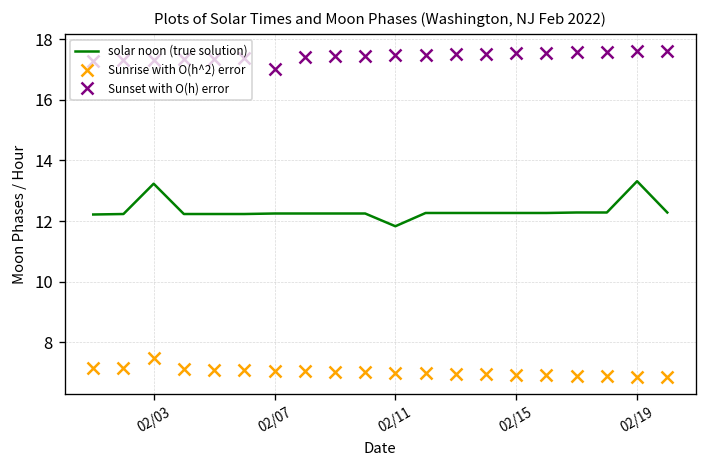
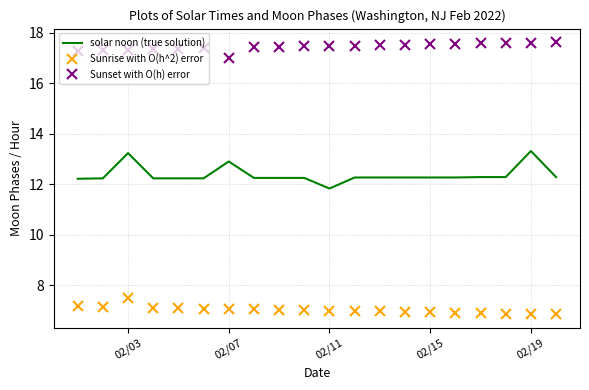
solar noon (true solution), 02/07: 12.3 -> 12.9
